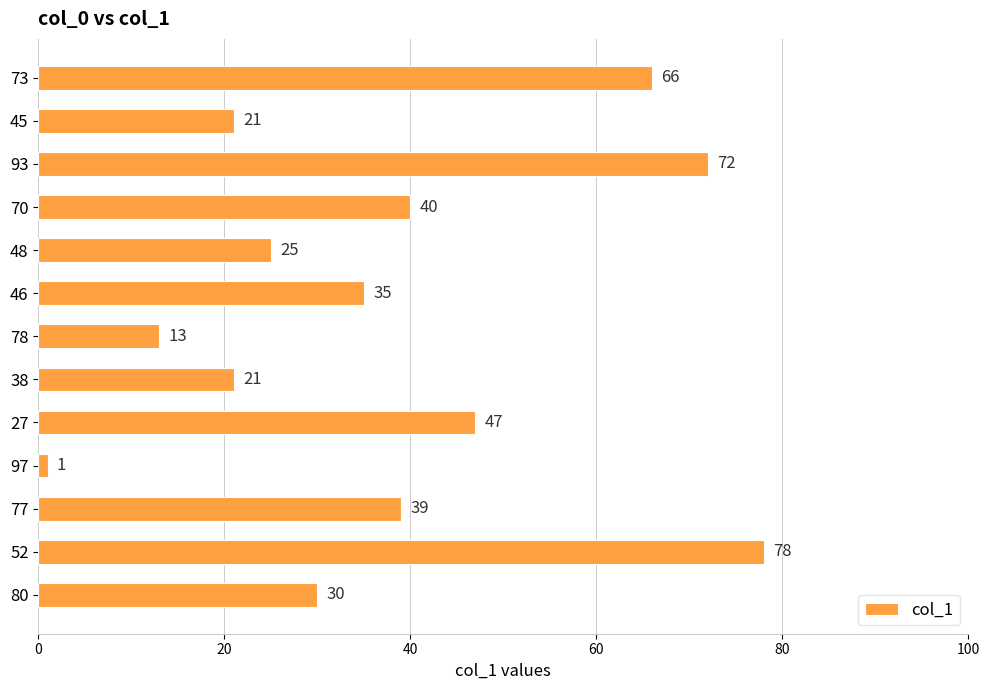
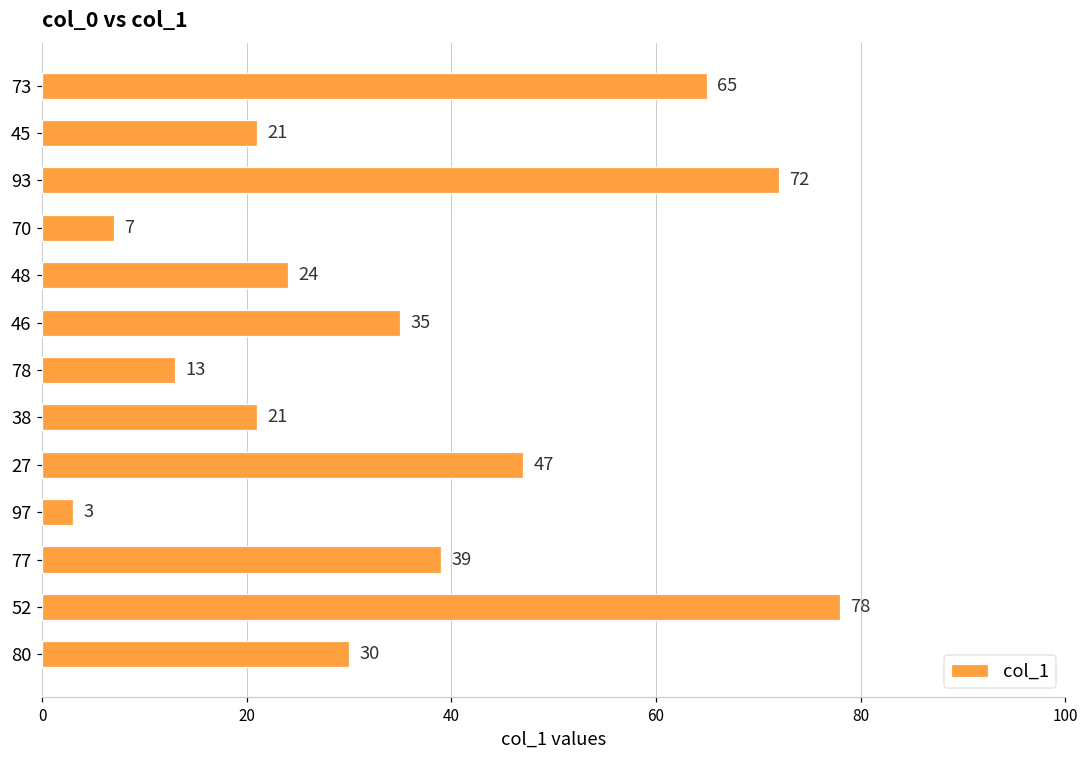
73: 66 -> 65
70: 40 -> 7
48: 25 -> 24
97: 1 -> 3
